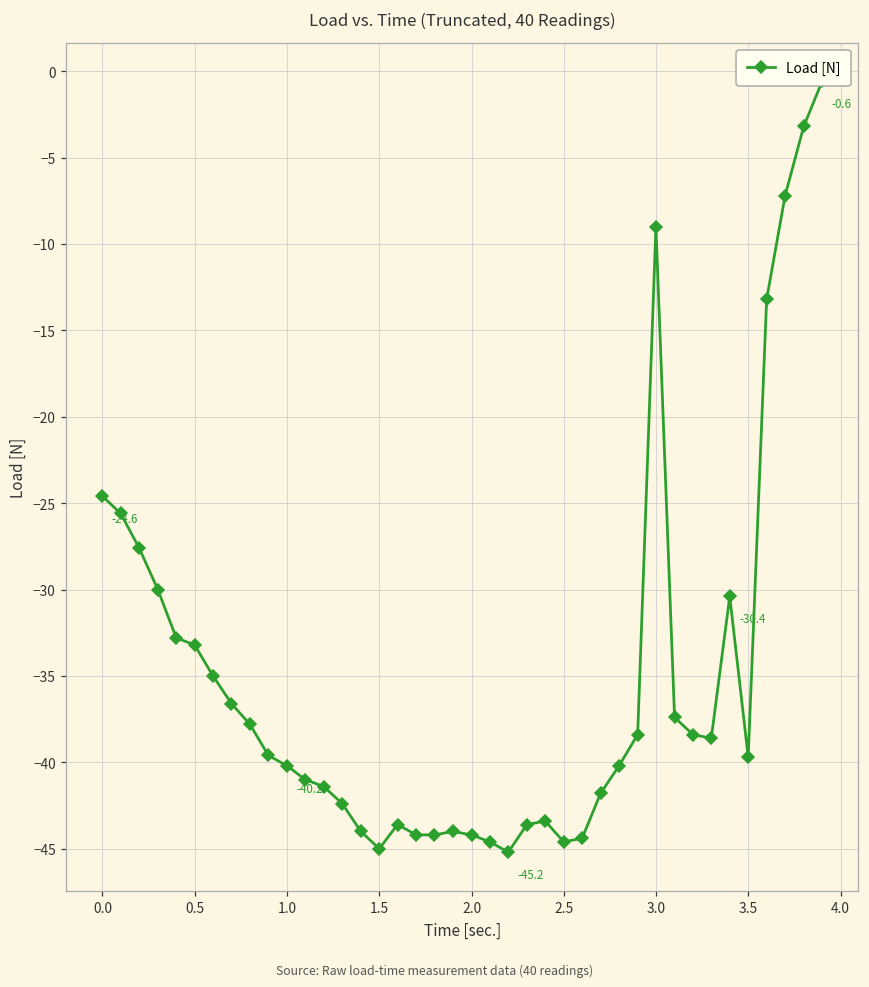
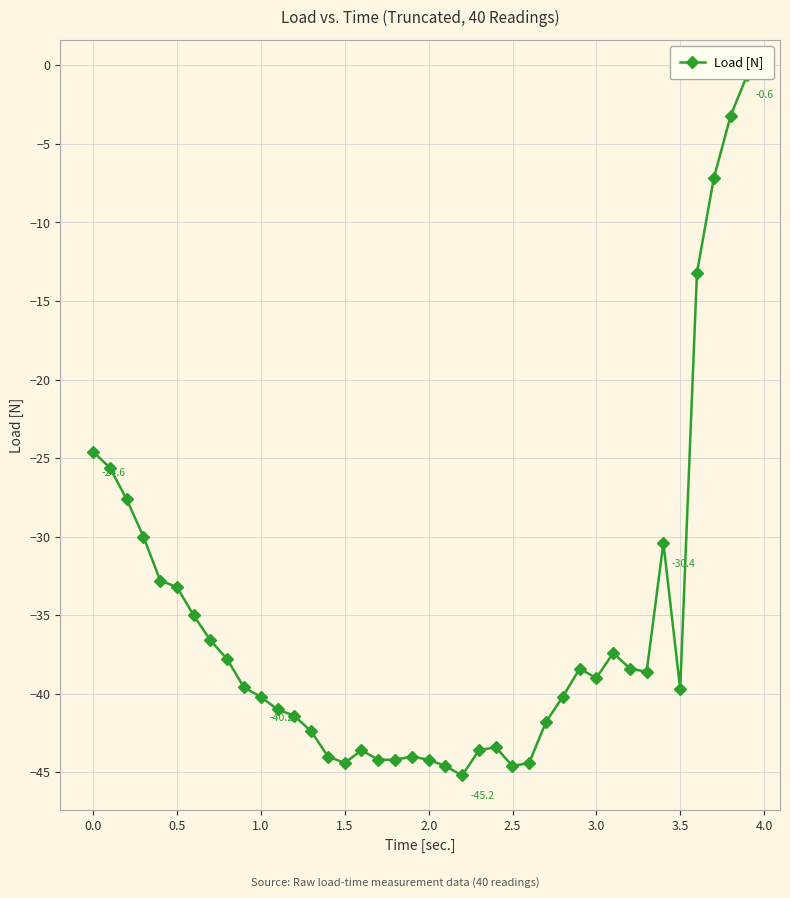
1.5: -45.0 -> -44.4
3.0: -9 -> -39
